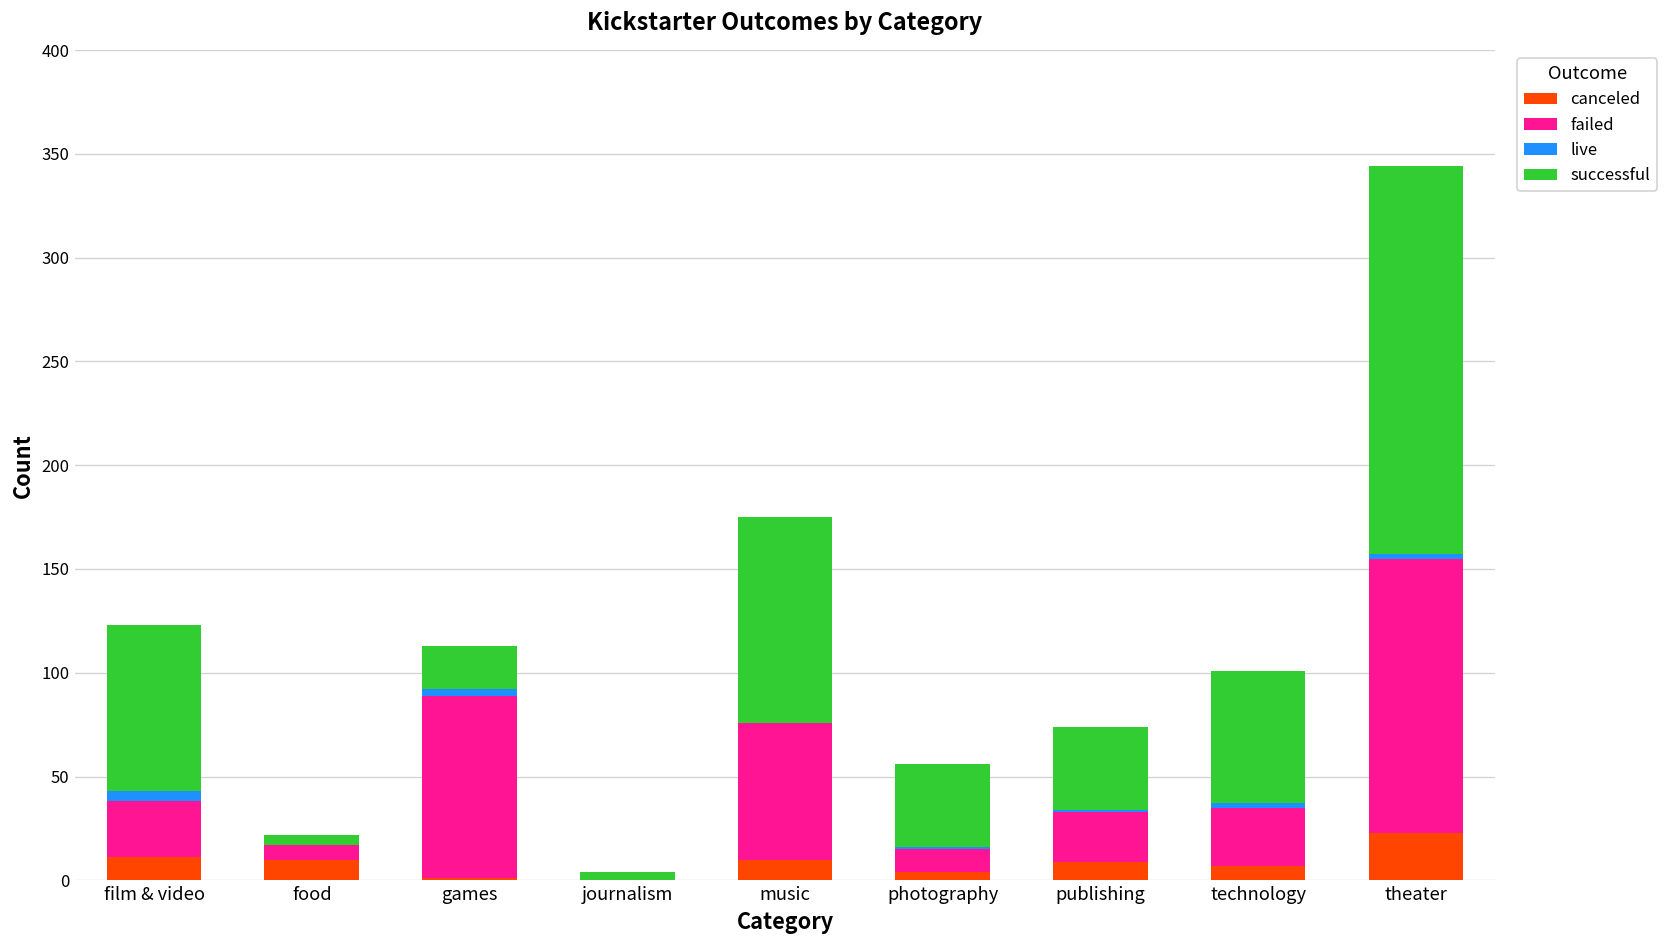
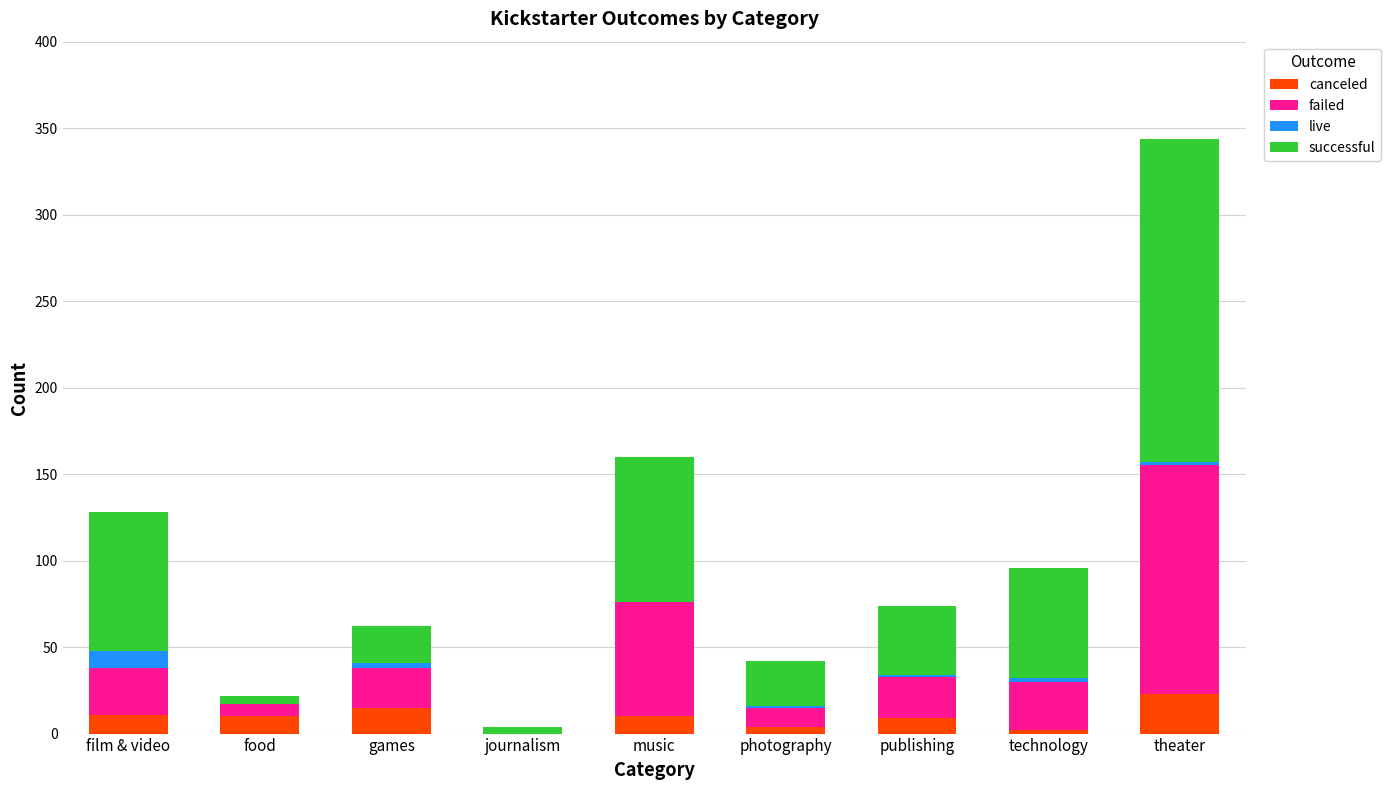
live, film & video: 5 -> 10
canceled, games: 1 -> 15
failed, games: 88 -> 23
successful, music: 99 -> 84
successful, photography: 40 -> 26
canceled, technology: 7 -> 2
